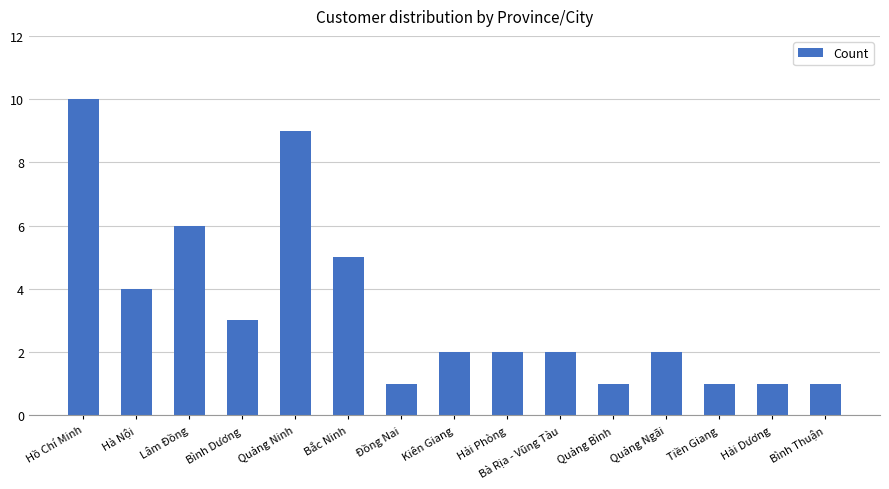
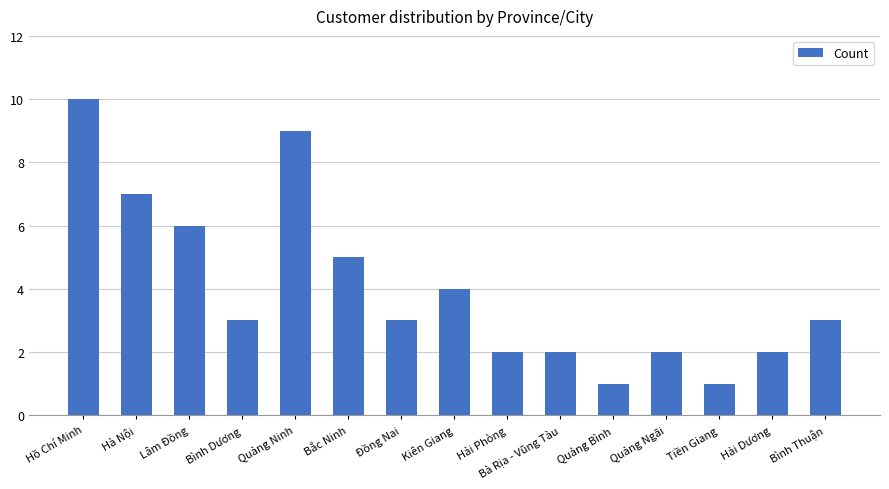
Hà Nội: 4 -> 7
Đồng Nai: 1 -> 3
Kiên Giang: 2 -> 4
Hải Dương: 1 -> 2
Bình Thuận: 1 -> 3
